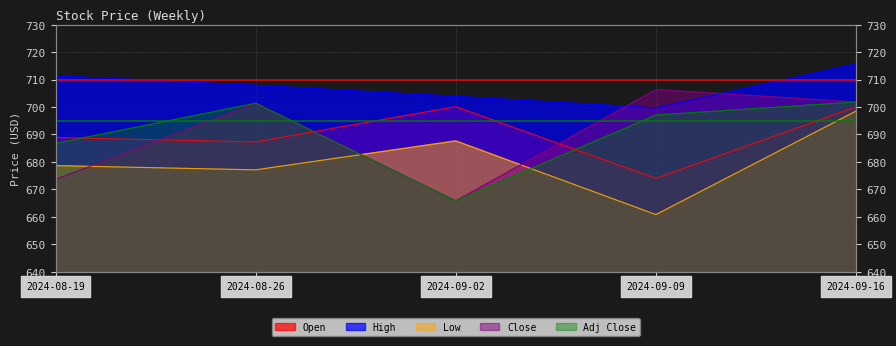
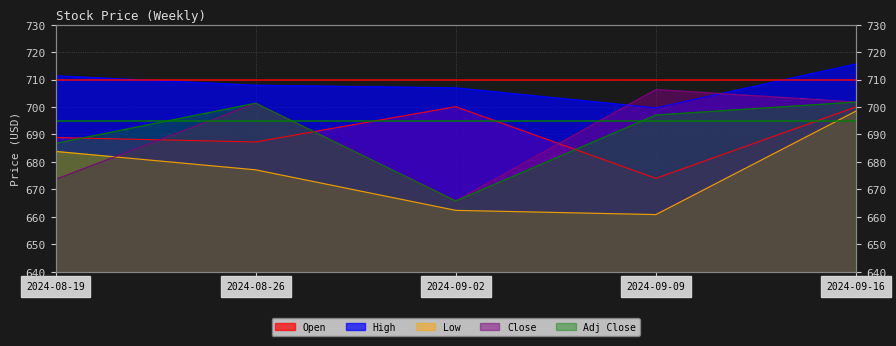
Low, 2024-08-19: 679 -> 684
High, 2024-09-02: 704 -> 707
Low, 2024-09-02: 688 -> 662
